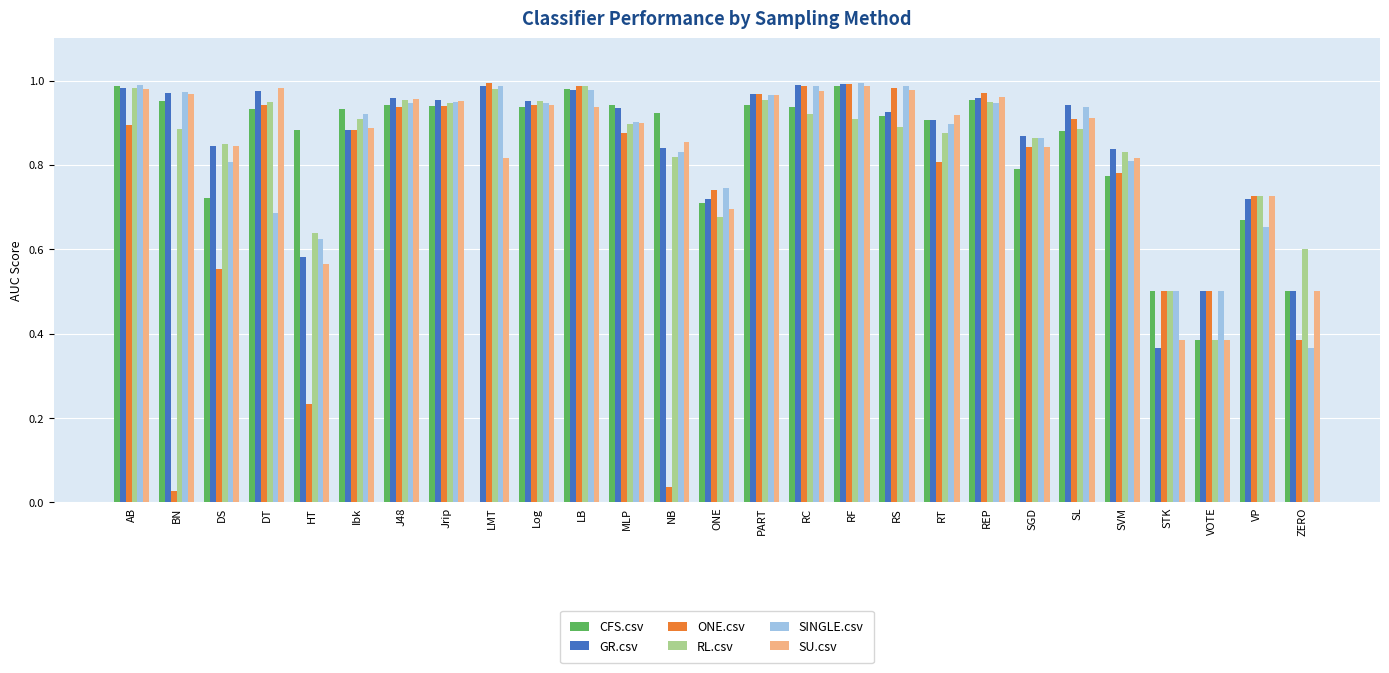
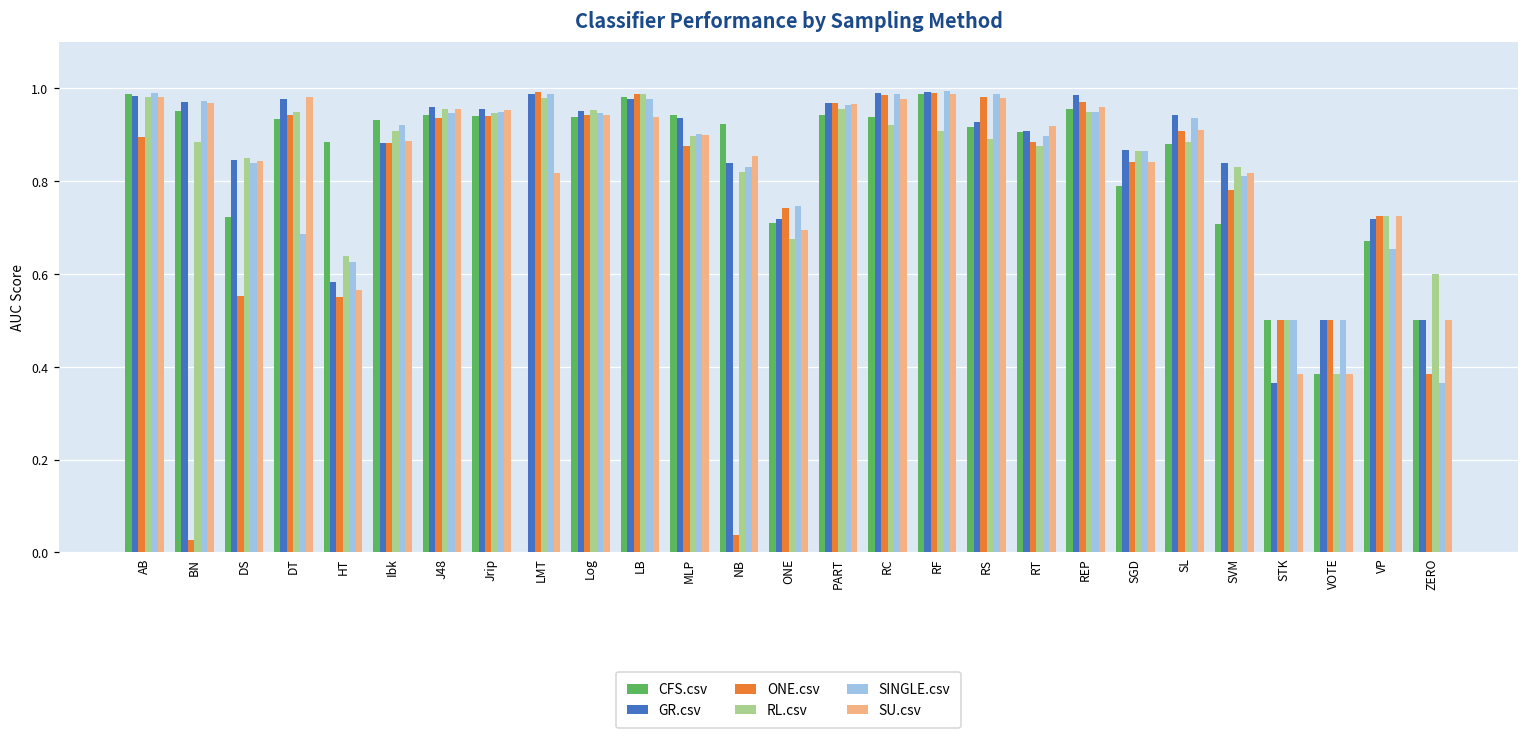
SINGLE.csv, DS: 0.81 -> 0.84
ONE.csv, HT: 0.23 -> 0.55
ONE.csv, RT: 0.81 -> 0.89
GR.csv, REP: 0.96 -> 0.99
CFS.csv, SVM: 0.77 -> 0.71
